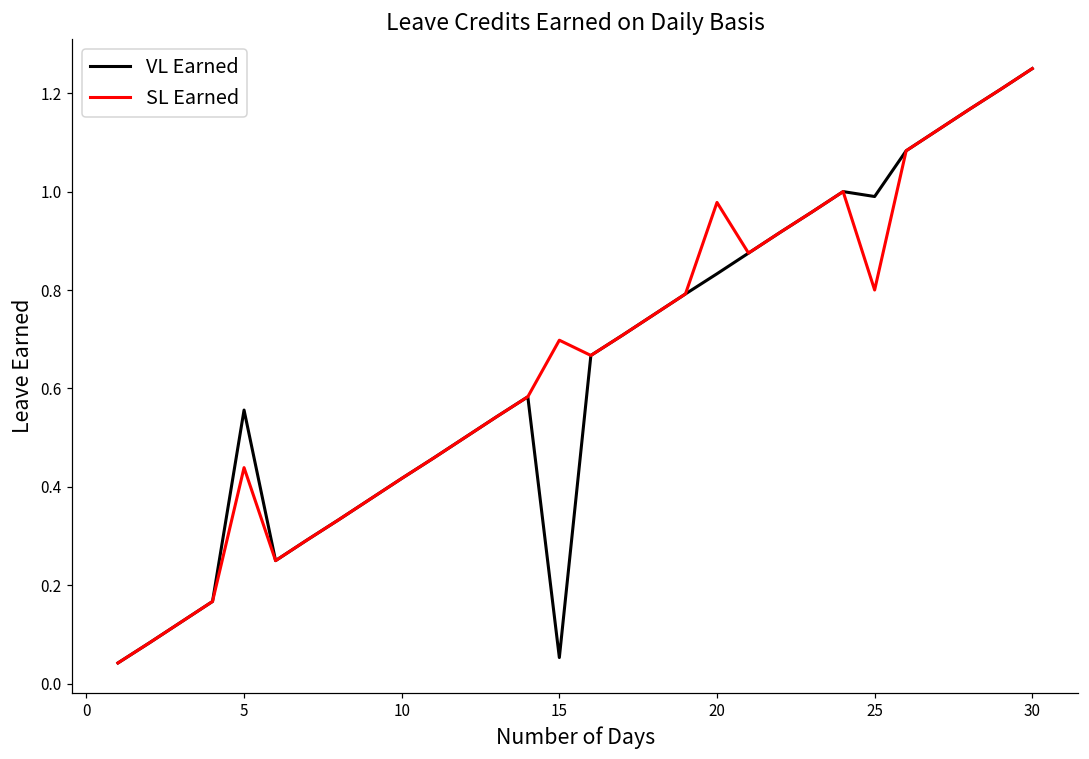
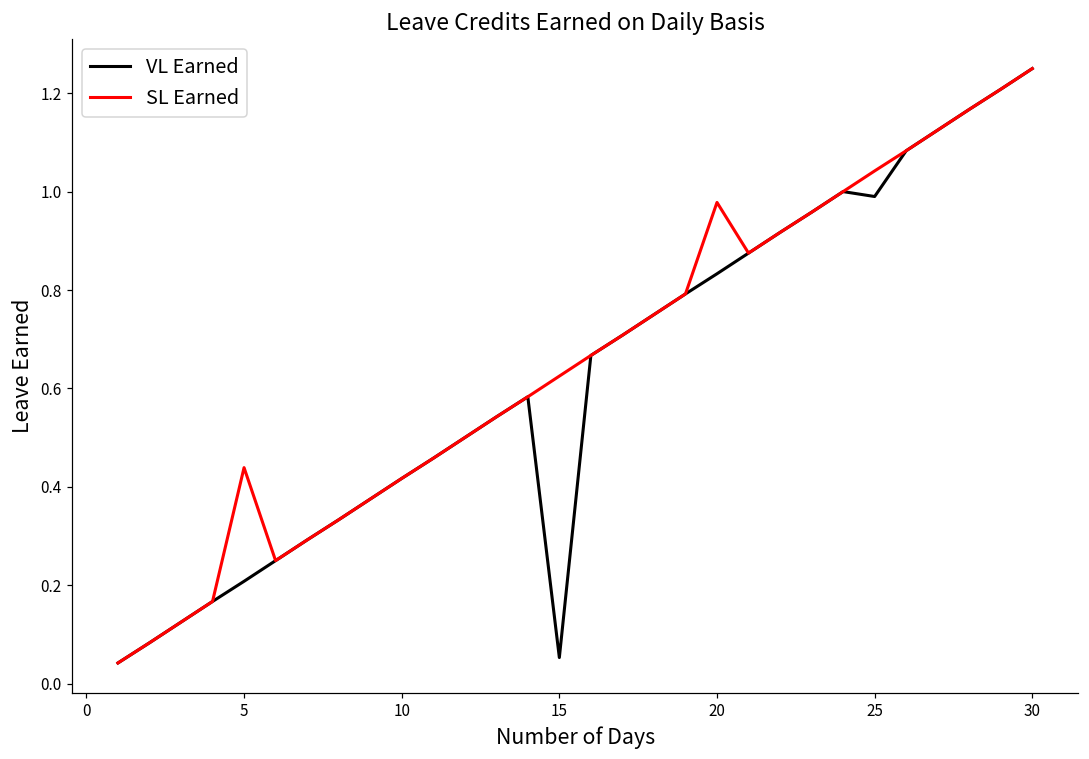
VL Earned, 5: 0.56 -> 0.21
SL Earned, 15: 0.70 -> 0.63
SL Earned, 25: 0.80 -> 1.04
